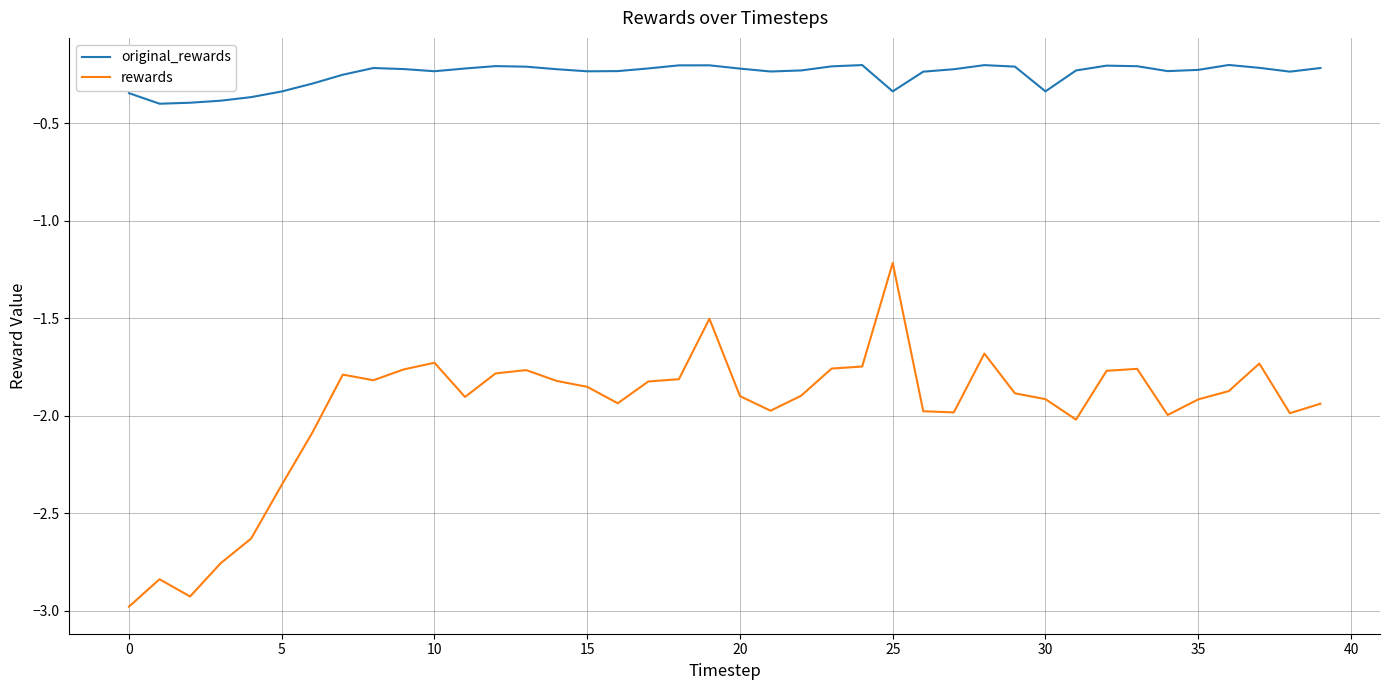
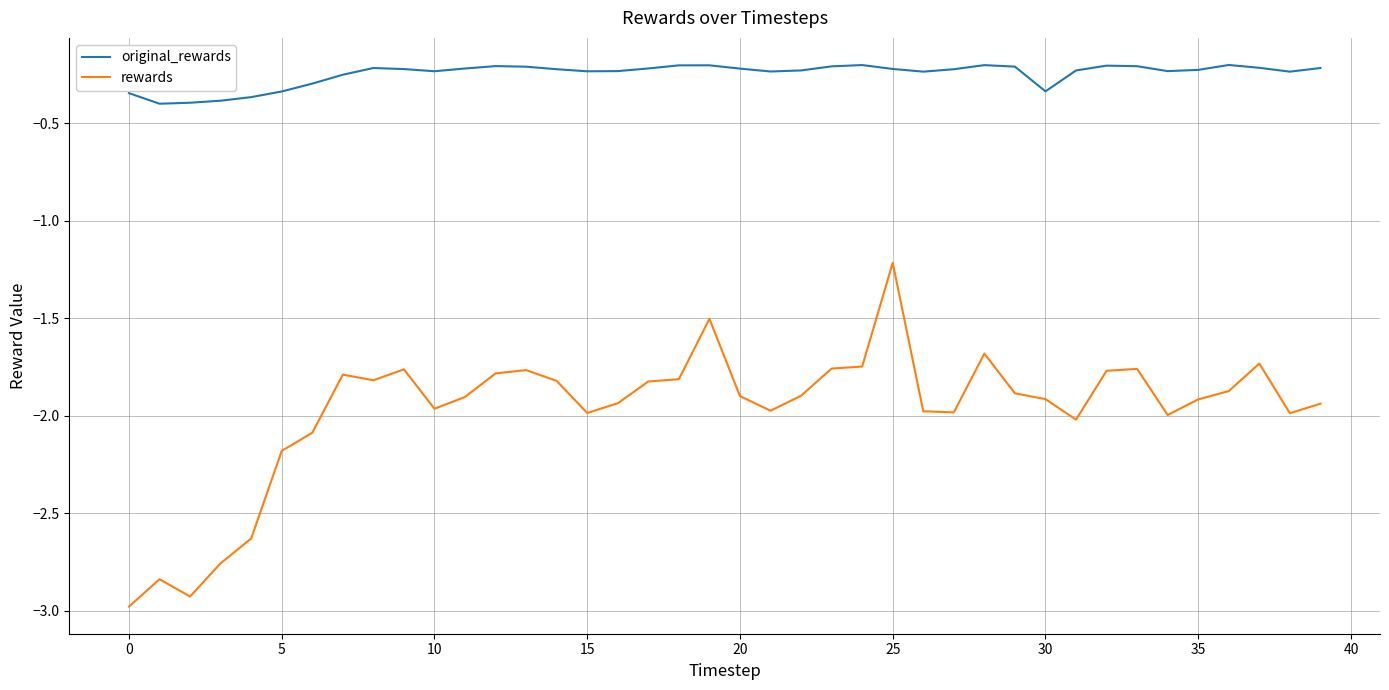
rewards, 5: -2.36 -> -2.18
rewards, 10: -1.73 -> -1.96
rewards, 15: -1.85 -> -1.99
original_rewards, 25: -0.34 -> -0.22
